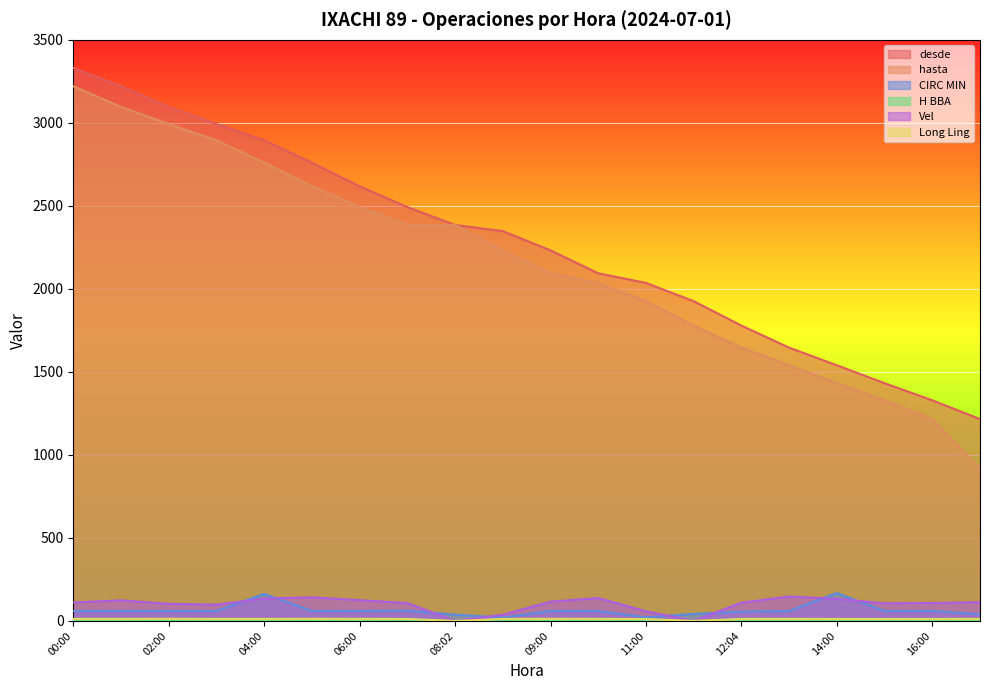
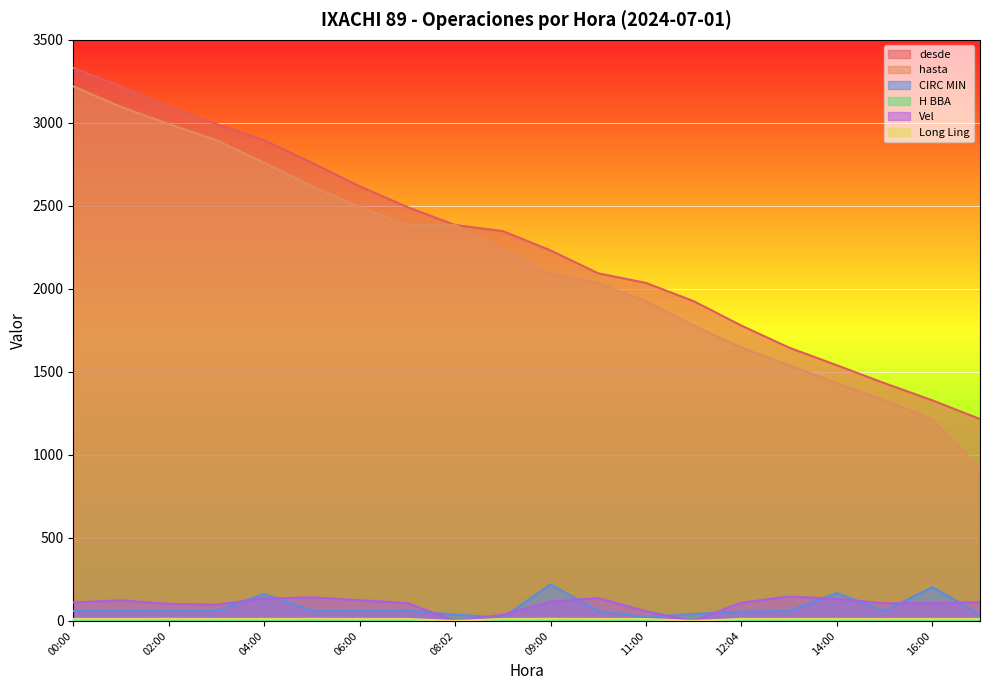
CIRC MIN, 09:00: 60 -> 220
CIRC MIN, 16:00: 60 -> 200
